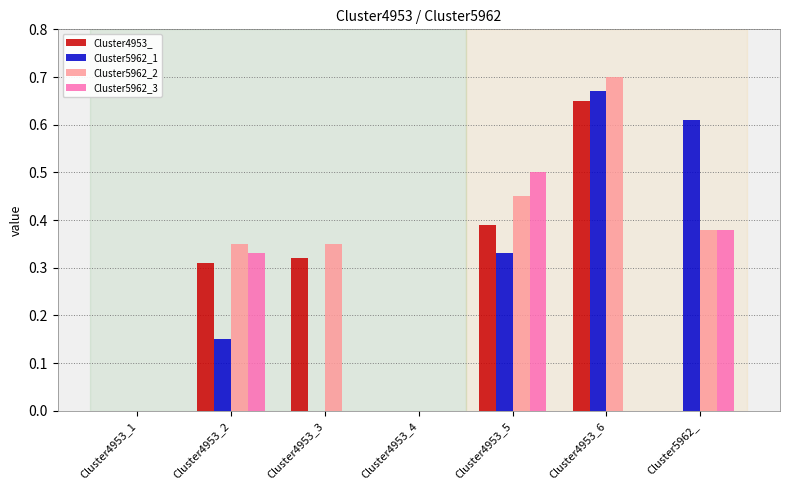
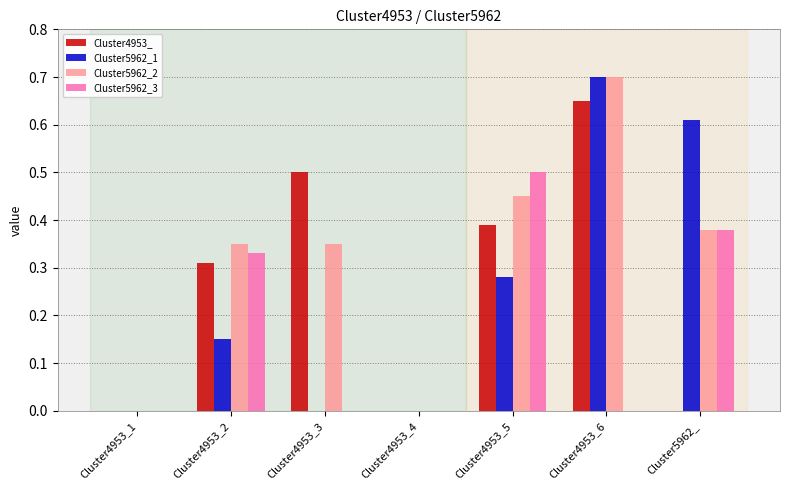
Cluster4953_, Cluster4953_3: 0.32 -> 0.50
Cluster5962_1, Cluster4953_5: 0.33 -> 0.28
Cluster5962_1, Cluster4953_6: 0.67 -> 0.70
